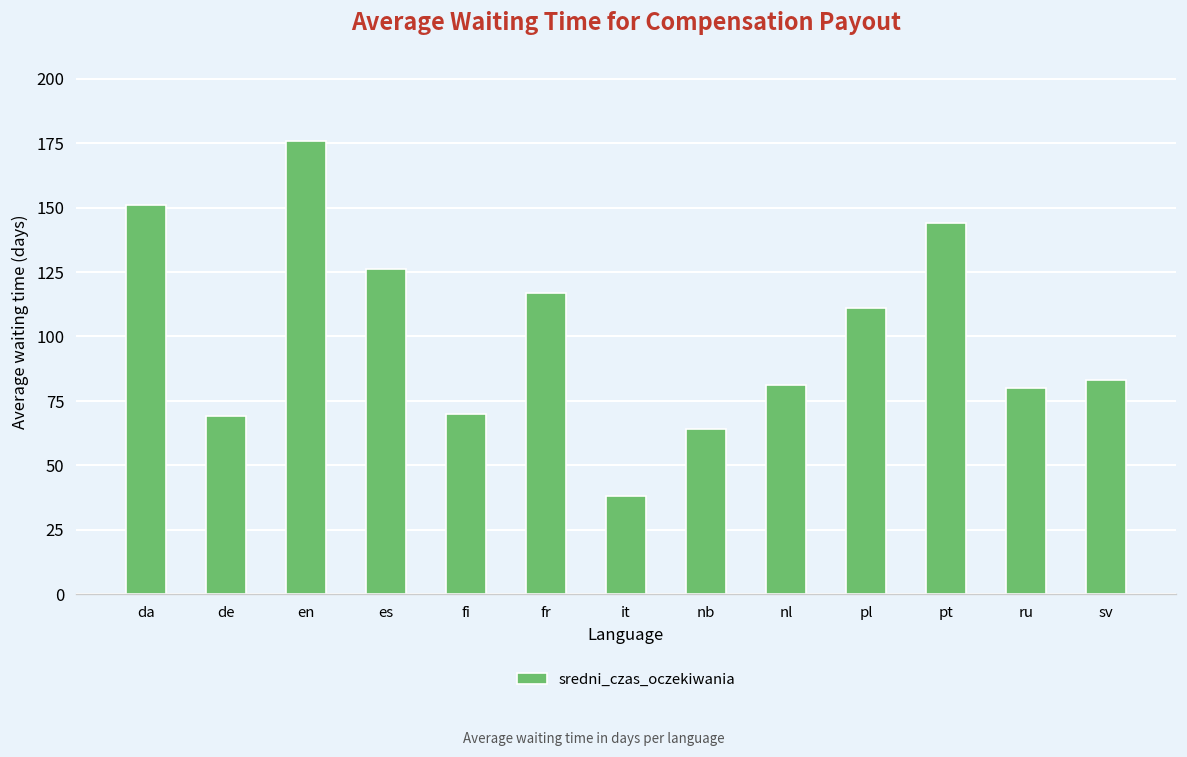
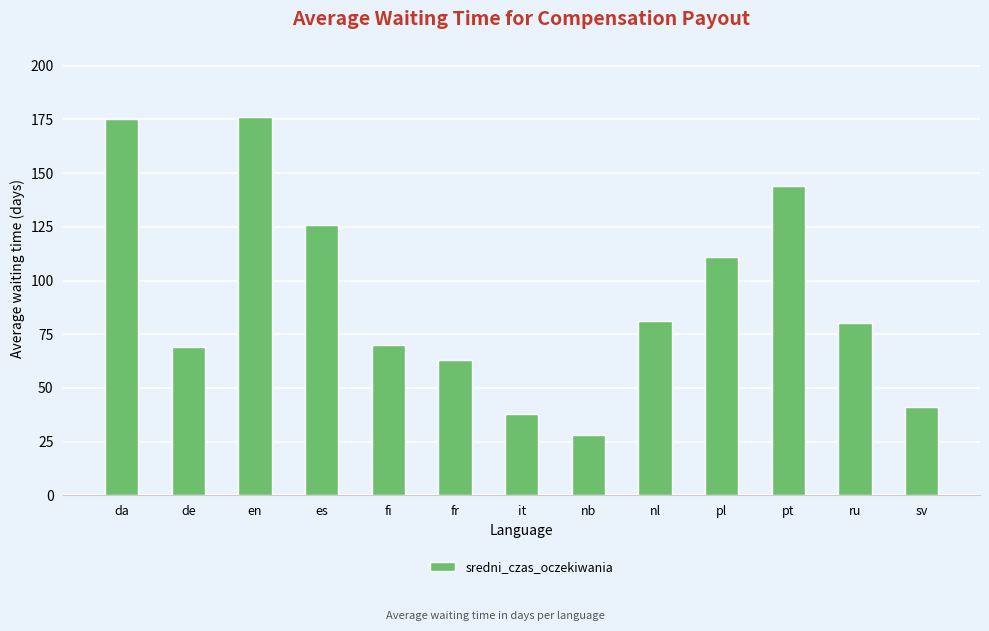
da: 151 -> 175
fr: 117 -> 63
nb: 64 -> 28
sv: 83 -> 41
